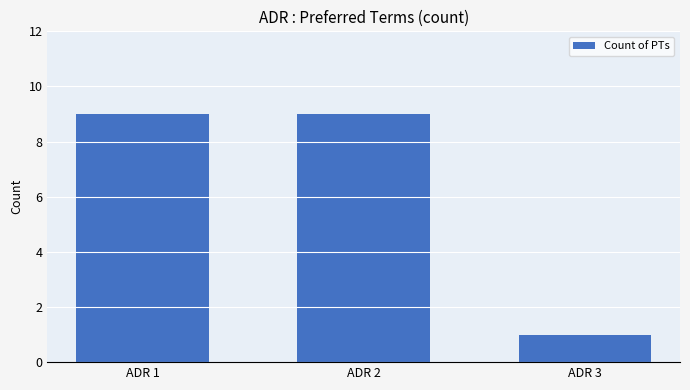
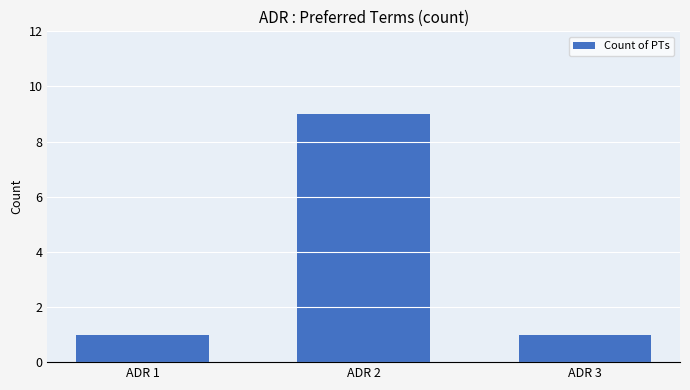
ADR 1: 9 -> 1
